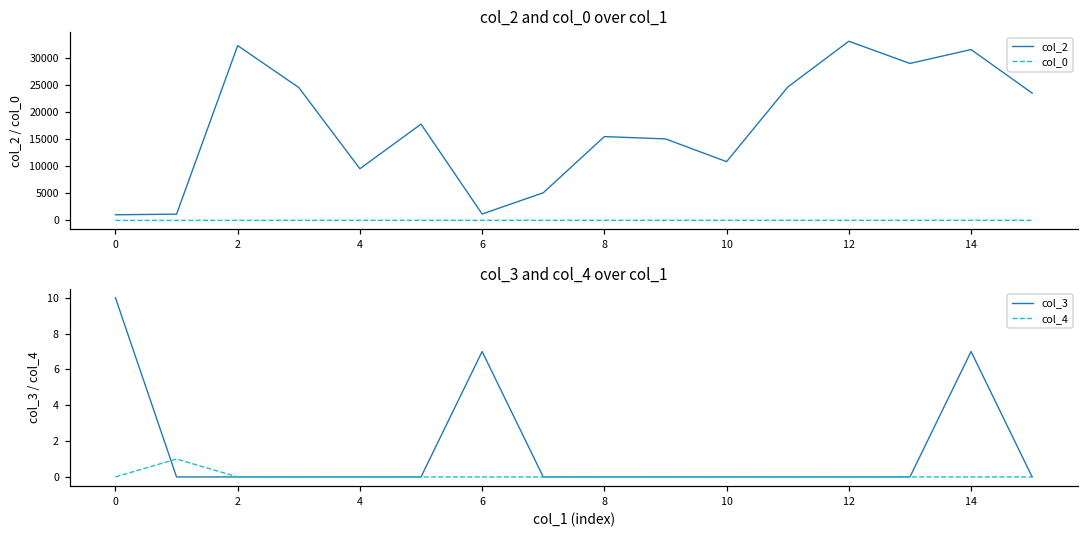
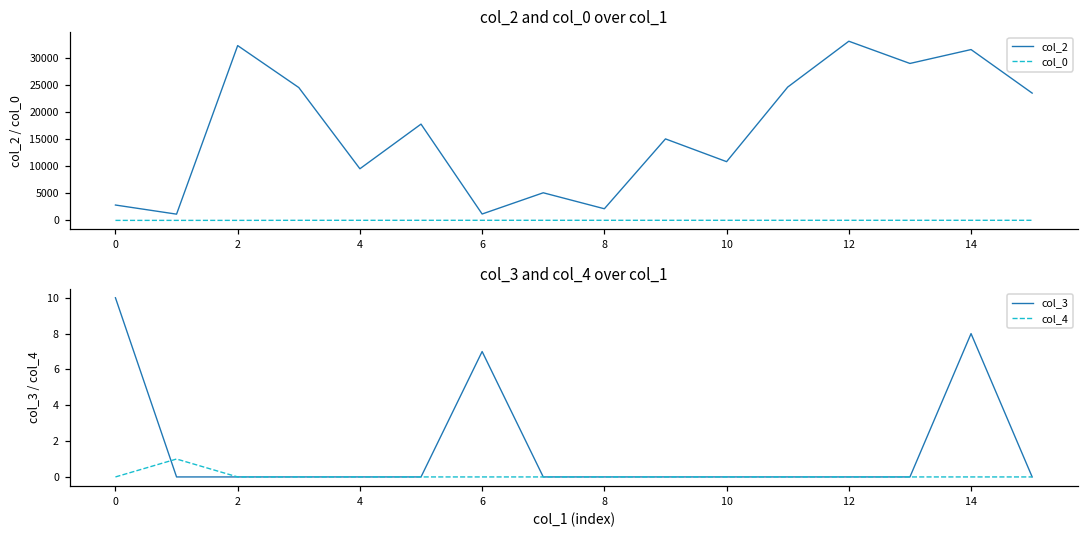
col_2 and col_0 over col_1, col_2, 0: 1000 -> 3000
col_2 and col_0 over col_1, col_2, 8: 15000 -> 2000
col_3 and col_4 over col_1, col_3, 14: 7 -> 8
